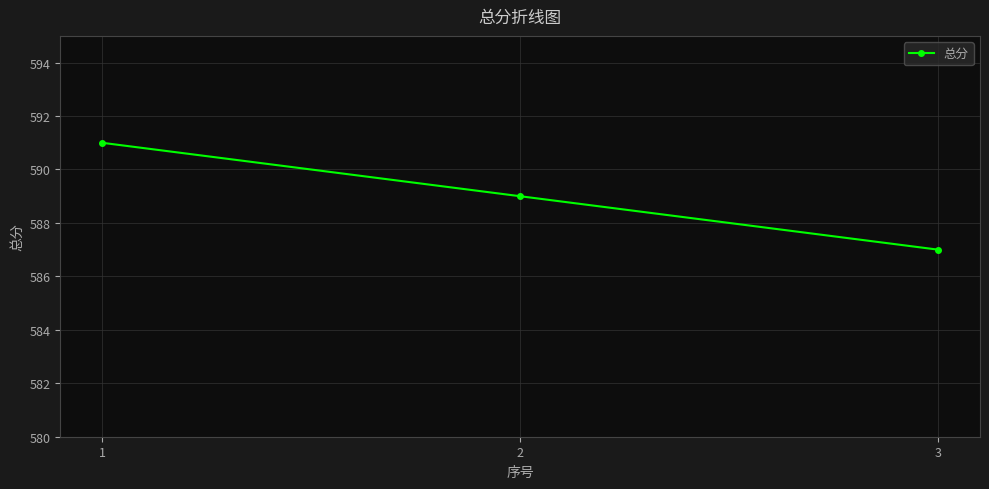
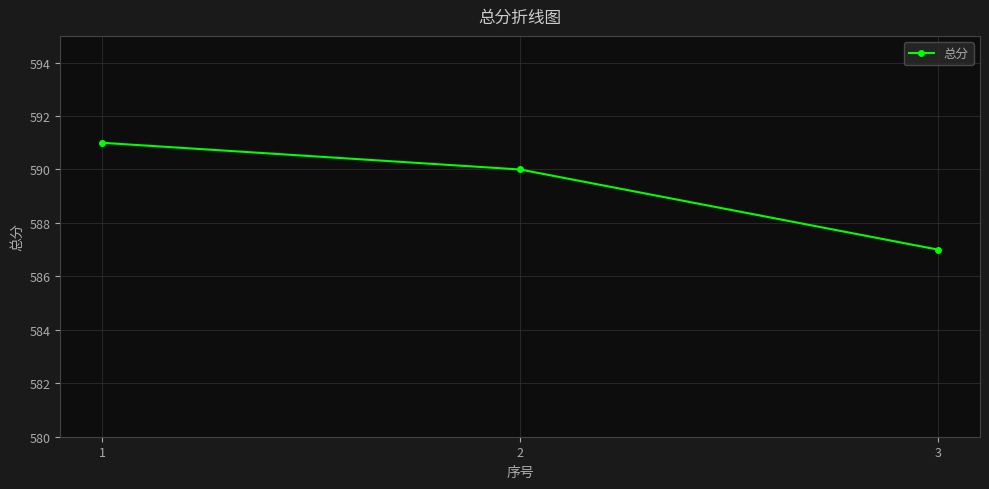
2: 589 -> 590
